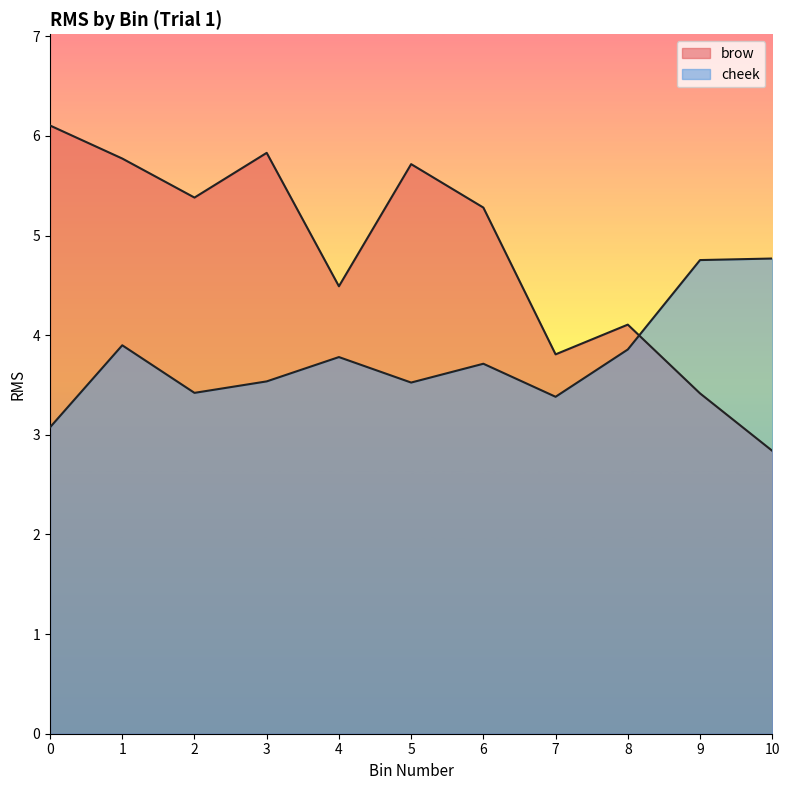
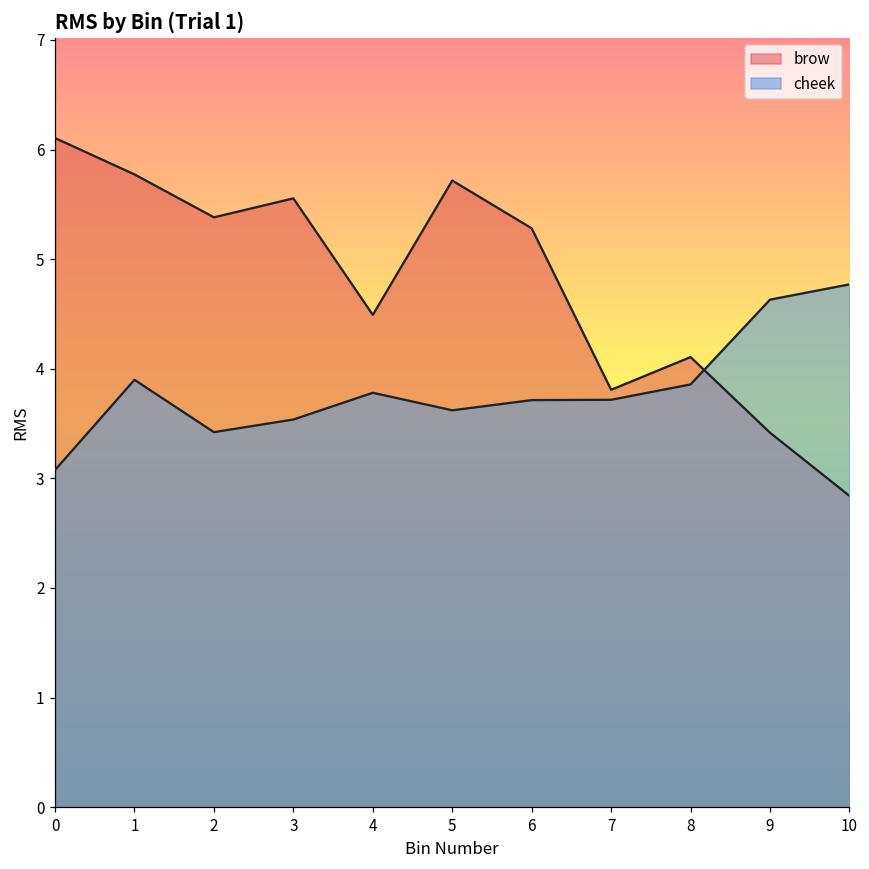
brow, 3: 5.8 -> 5.6
cheek, 5: 3.5 -> 3.6
cheek, 7: 3.4 -> 3.7
cheek, 9: 4.8 -> 4.6
